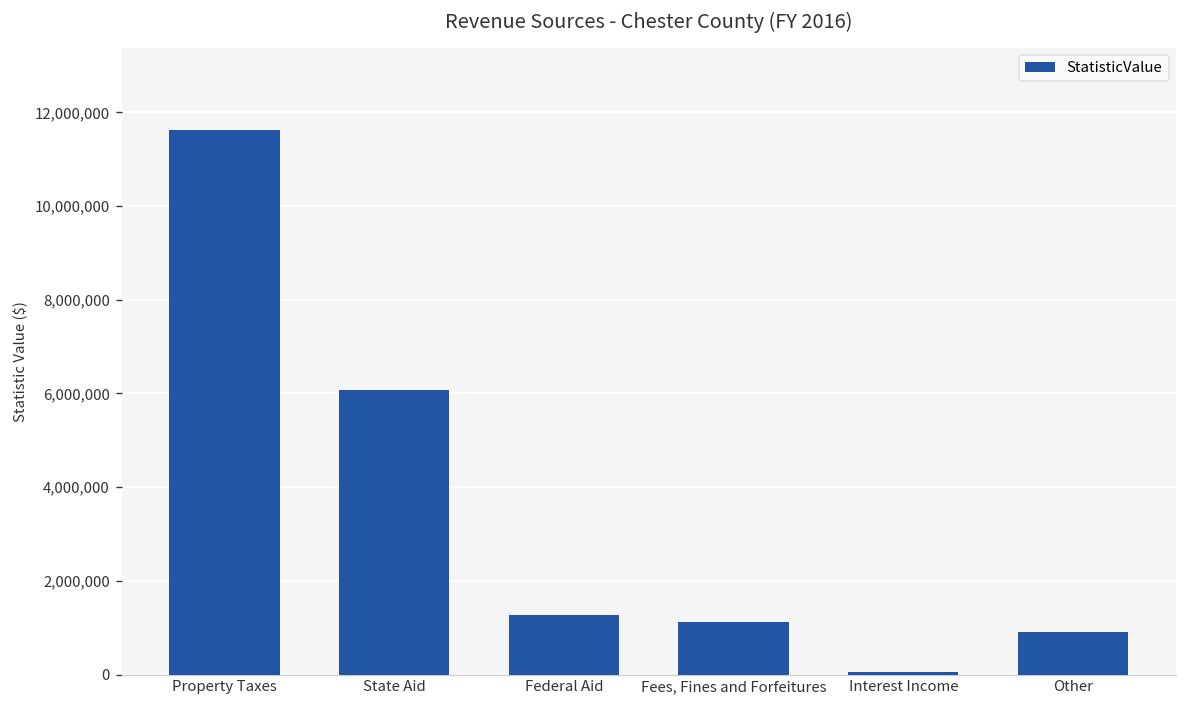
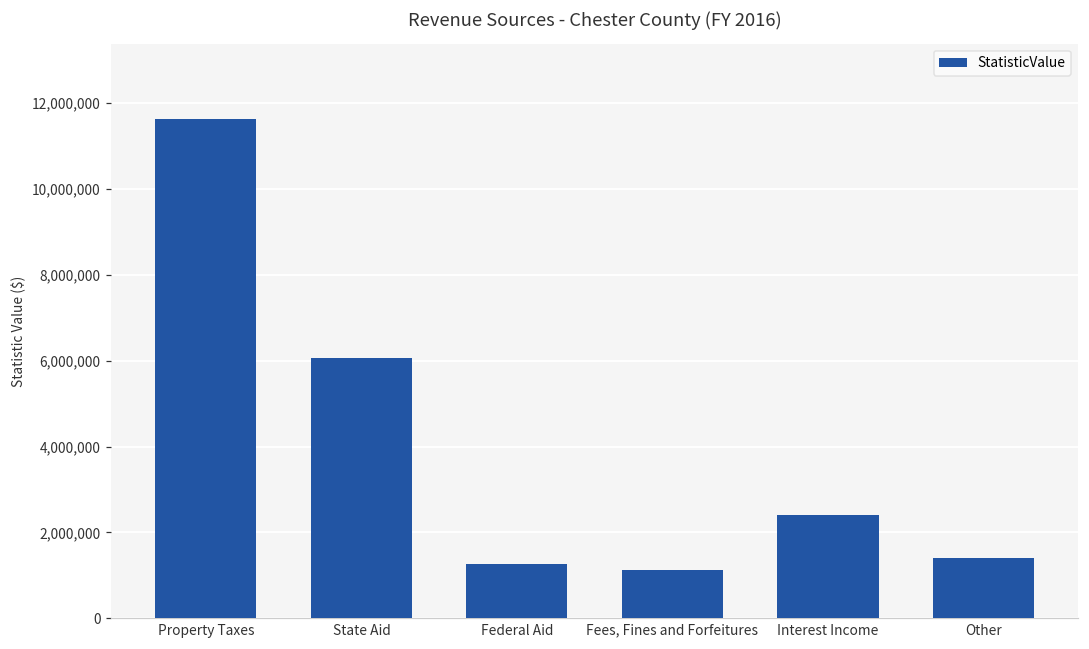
Interest Income: 0 -> 2,400,000
Other: 900,000 -> 1,400,000
